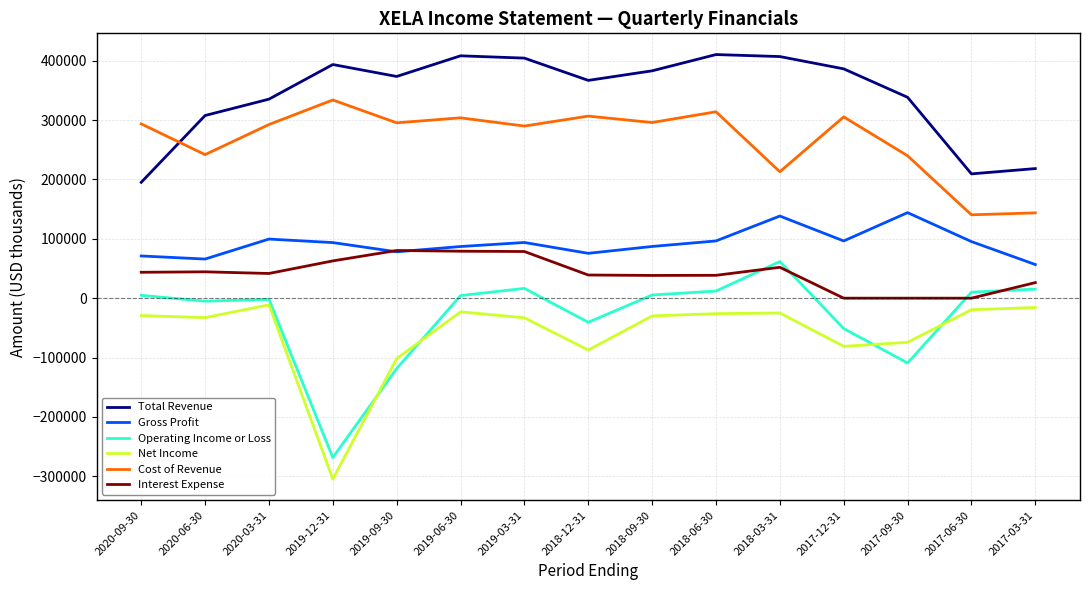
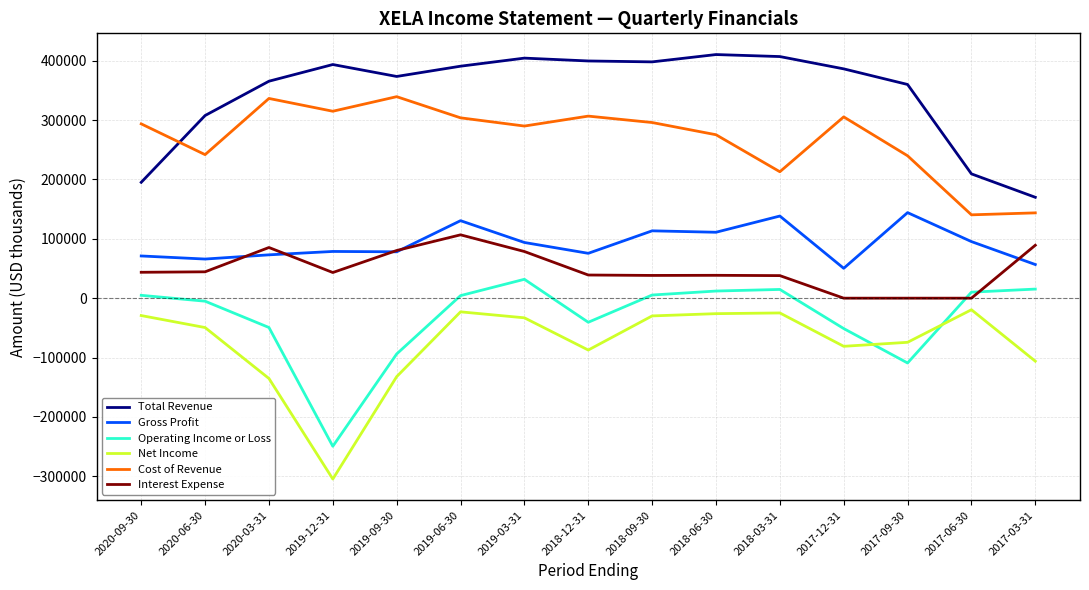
Net Income, 2020-06-30: -30000 -> -50000
Total Revenue, 2020-03-31: 340000 -> 370000
Gross Profit, 2020-03-31: 100000 -> 70000
Operating Income or Loss, 2020-03-31: 0 -> -50000
Net Income, 2020-03-31: -10000 -> -140000
Cost of Revenue, 2020-03-31: 290000 -> 340000
Interest Expense, 2020-03-31: 40000 -> 90000
Gross Profit, 2019-12-31: 90000 -> 80000
Operating Income or Loss, 2019-12-31: -270000 -> -250000
Cost of Revenue, 2019-12-31: 330000 -> 310000
Interest Expense, 2019-12-31: 60000 -> 40000
Operating Income or Loss, 2019-09-30: -120000 -> -90000
Net Income, 2019-09-30: -100000 -> -130000
Cost of Revenue, 2019-09-30: 300000 -> 340000
Total Revenue, 2019-06-30: 410000 -> 390000
Gross Profit, 2019-06-30: 90000 -> 130000
Interest Expense, 2019-06-30: 80000 -> 110000
Operating Income or Loss, 2019-03-31: 20000 -> 30000
Total Revenue, 2018-12-31: 370000 -> 400000
Total Revenue, 2018-09-30: 380000 -> 400000
Gross Profit, 2018-09-30: 90000 -> 110000
Gross Profit, 2018-06-30: 100000 -> 110000
Cost of Revenue, 2018-06-30: 310000 -> 280000
Operating Income or Loss, 2018-03-31: 60000 -> 10000
Interest Expense, 2018-03-31: 50000 -> 40000
Gross Profit, 2017-12-31: 100000 -> 50000
Total Revenue, 2017-09-30: 340000 -> 360000
Total Revenue, 2017-03-31: 220000 -> 170000
Net Income, 2017-03-31: -20000 -> -110000
Interest Expense, 2017-03-31: 30000 -> 90000
